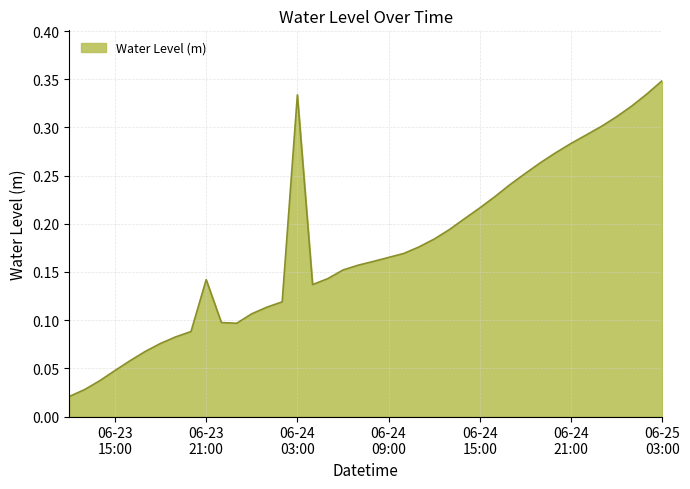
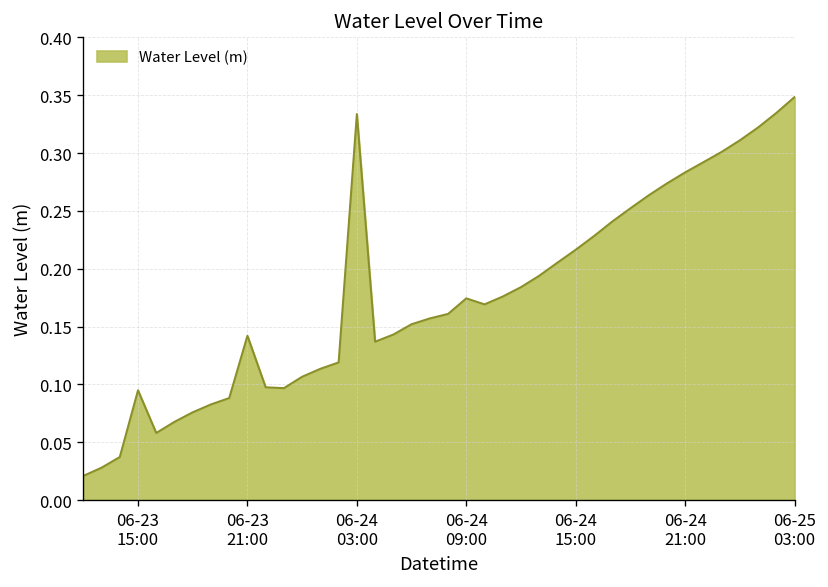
06-23 15:00: 0.05 -> 0.09
06-24 09:00: 0.165 -> 0.174
